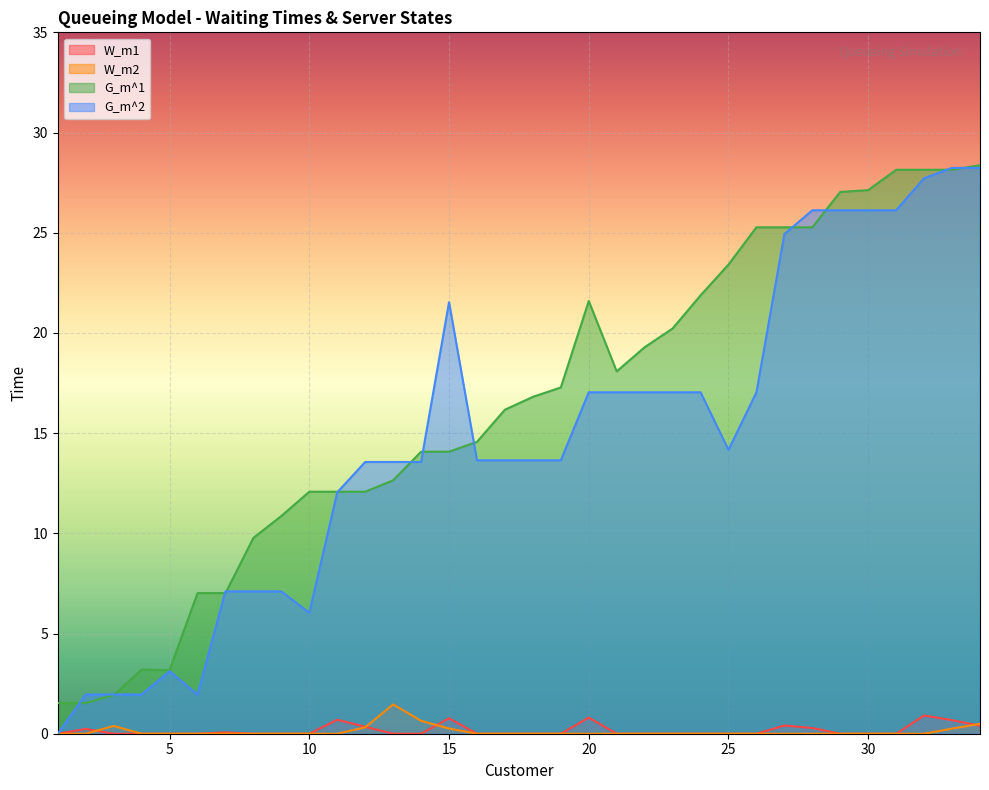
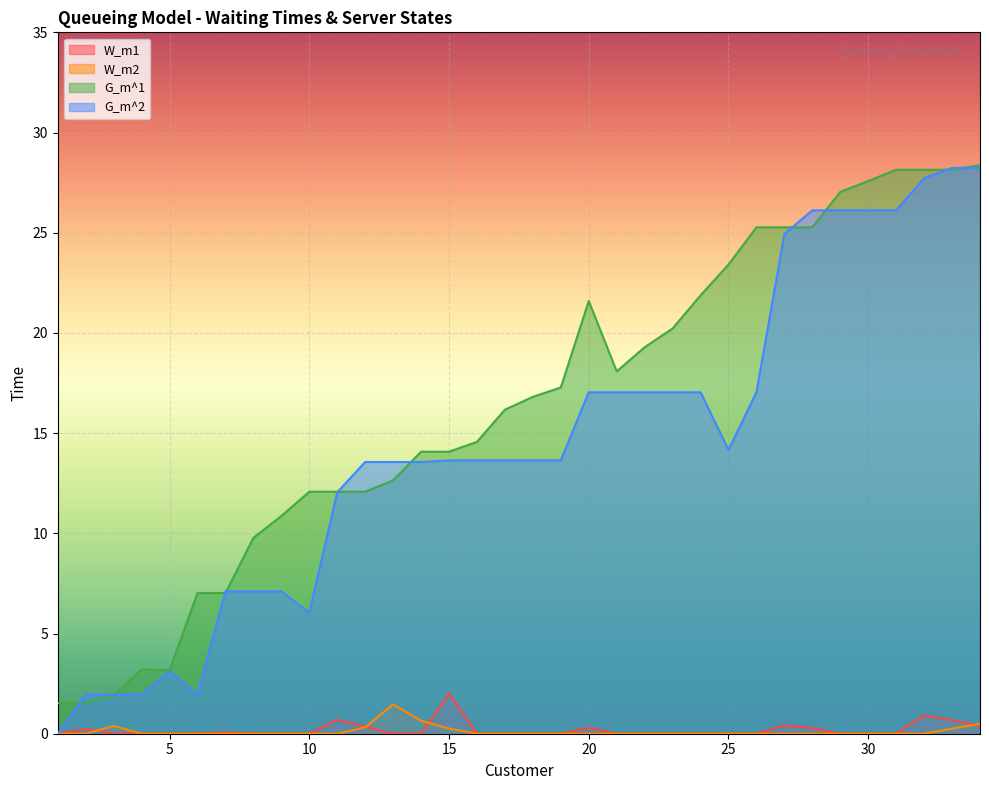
W_m1, 15: 0.8 -> 2.0
G_m^2, 15: 21.5 -> 13.6
W_m1, 20: 0.8 -> 0.3
G_m^1, 30: 27.1 -> 27.6
